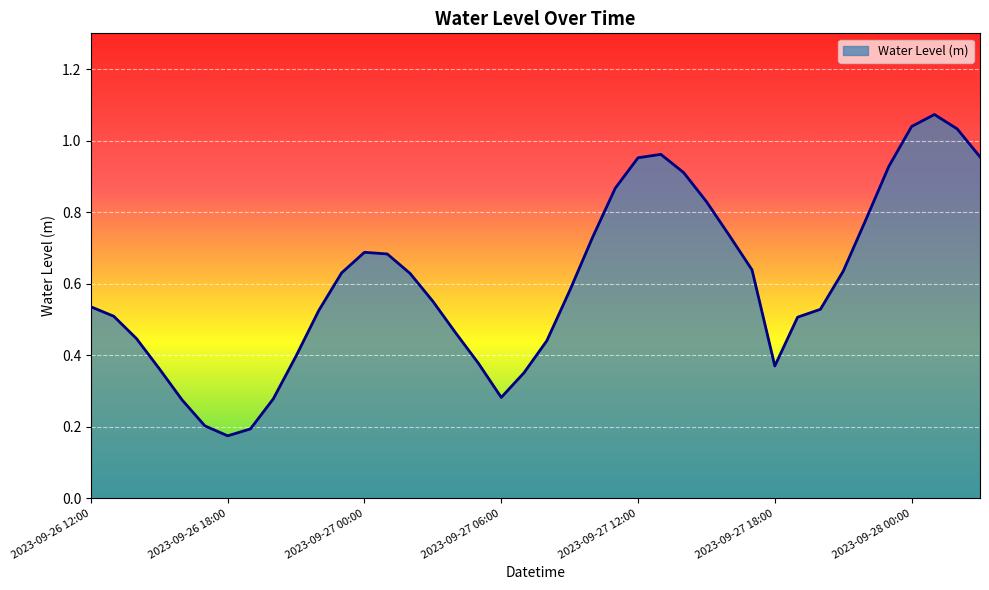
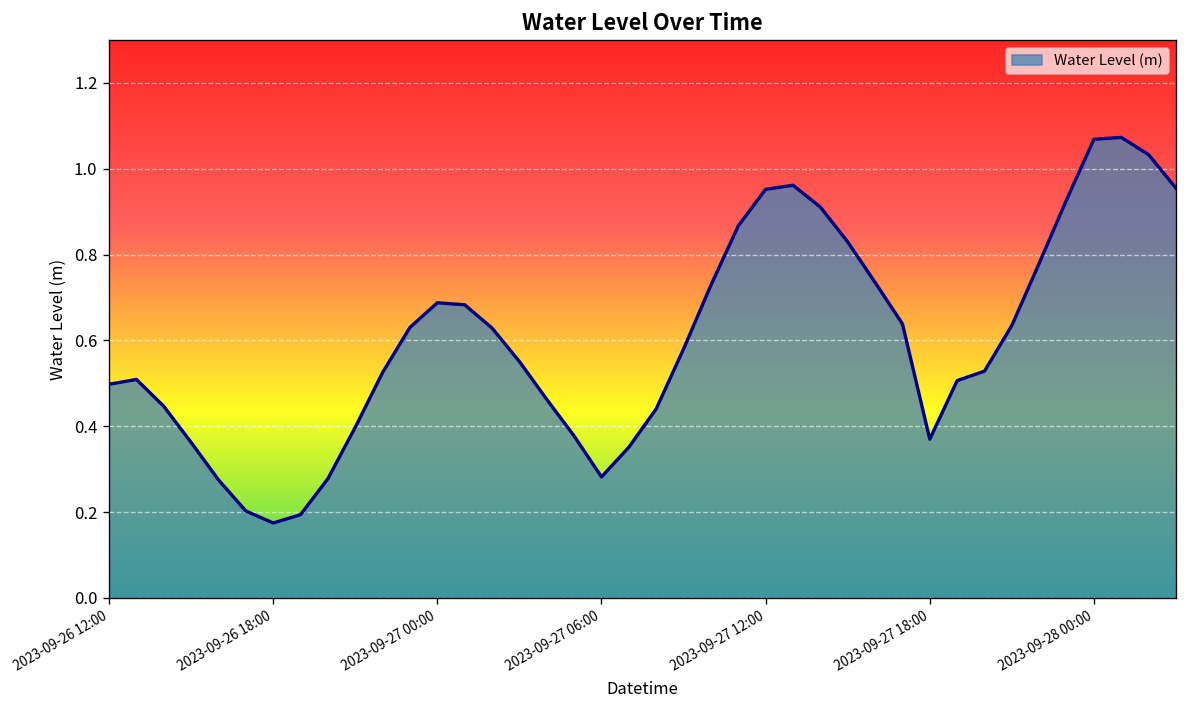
2023-09-26 12:00: 0.54 -> 0.50
2023-09-28 00:00: 1.04 -> 1.07
